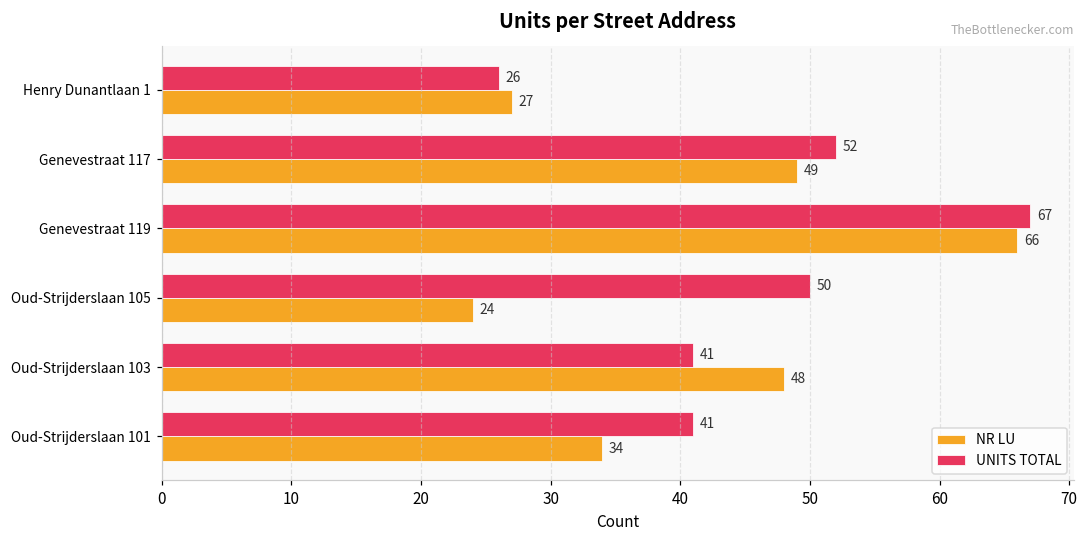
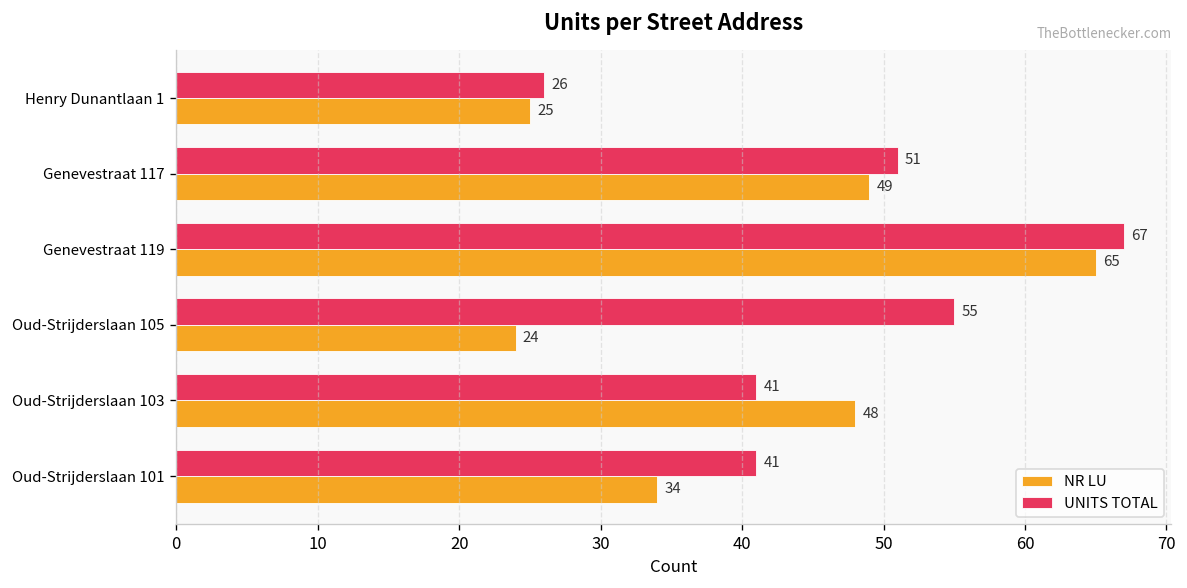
NR LU, Henry Dunantlaan 1: 27 -> 25
UNITS TOTAL, Genevestraat 117: 52 -> 51
NR LU, Genevestraat 119: 66 -> 65
UNITS TOTAL, Oud-Strijderslaan 105: 50 -> 55
